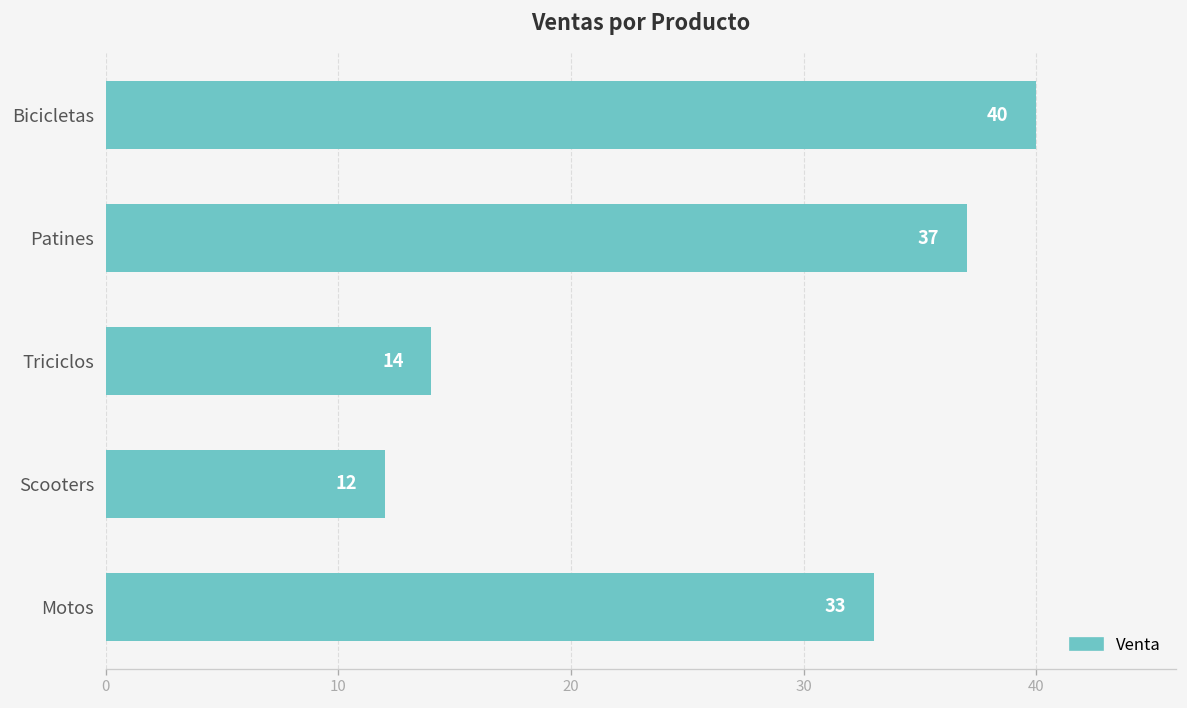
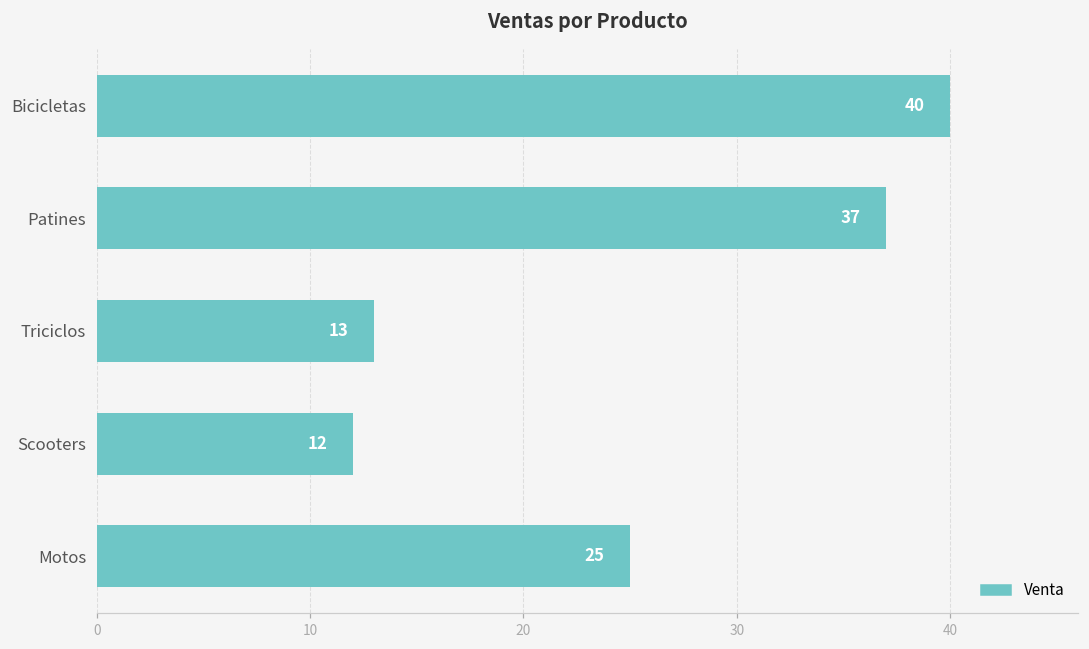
Triciclos: 14 -> 13
Motos: 33 -> 25
